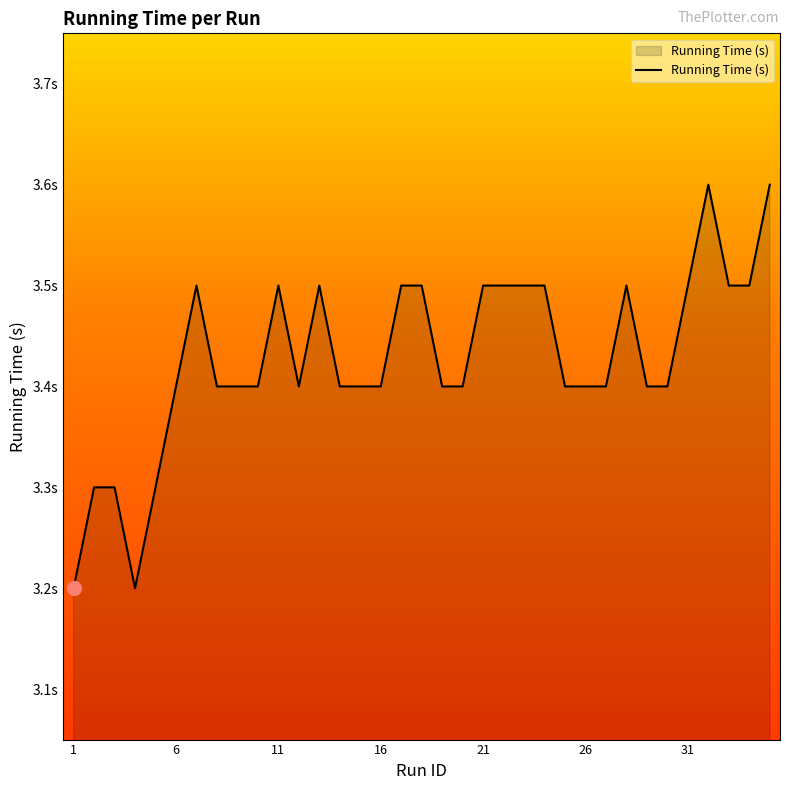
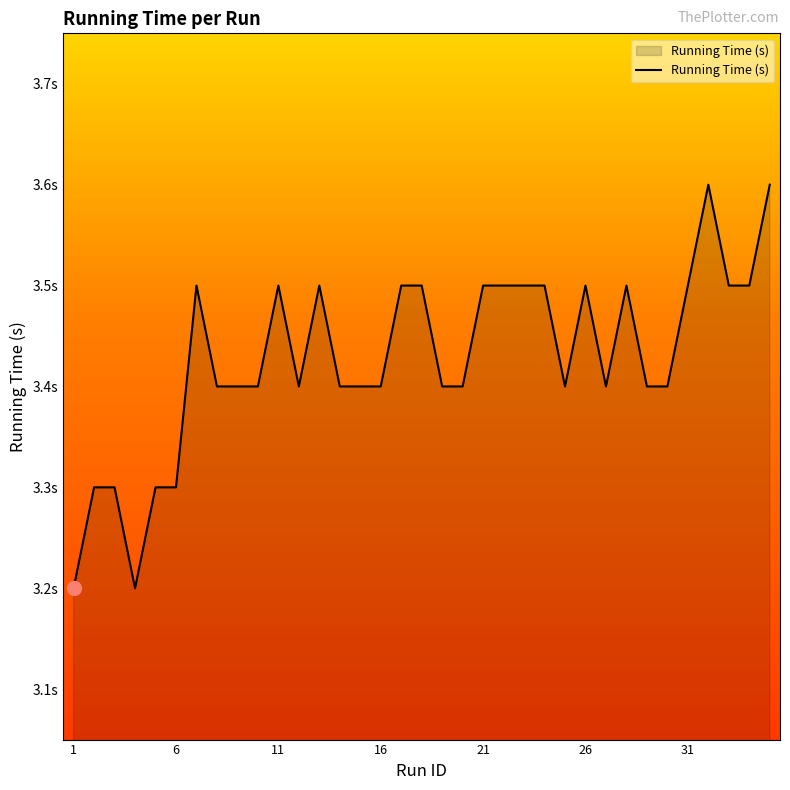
Running Time (s), 6: 3.4s -> 3.3s
Running Time (s), 26: 3.4s -> 3.5s
